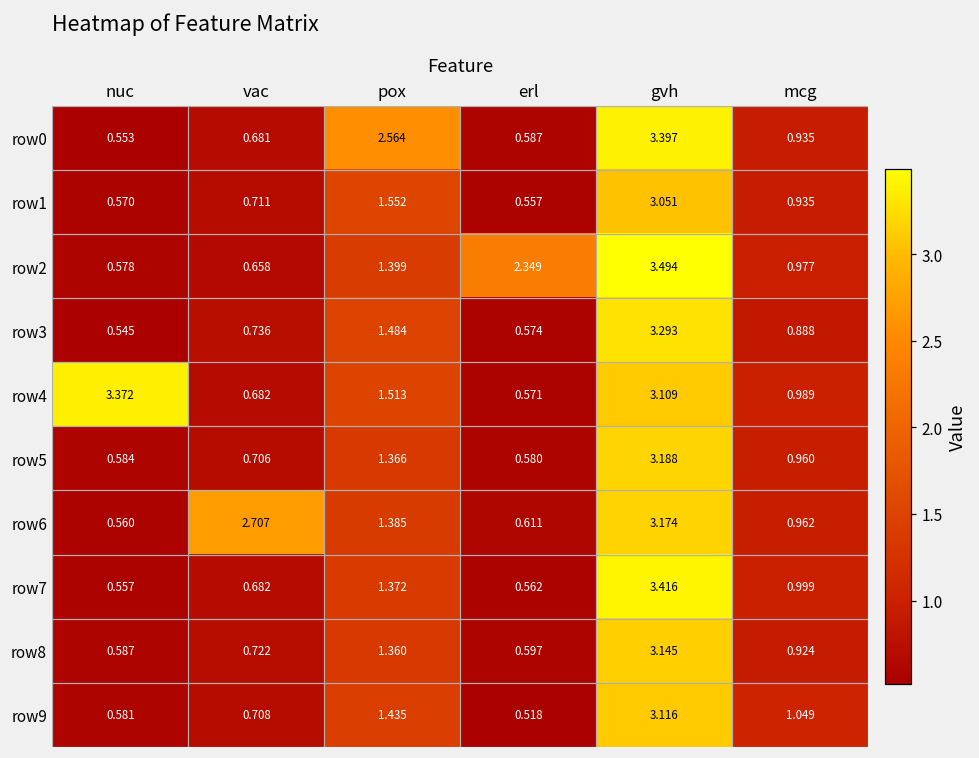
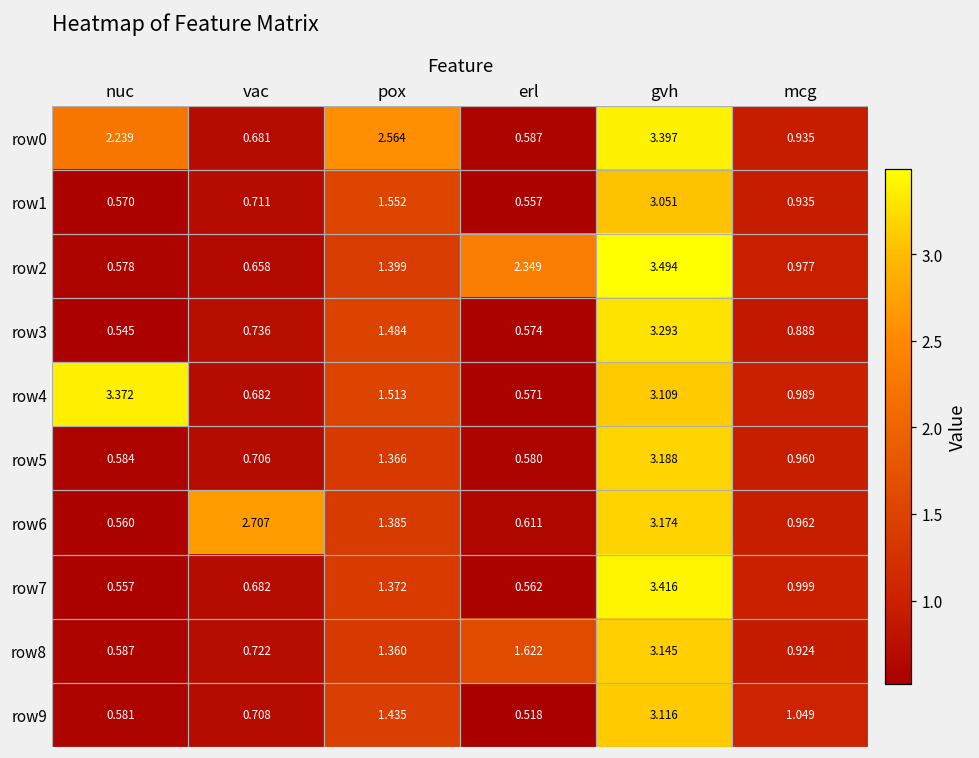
row0, nuc: 0.553 -> 2.239
row8, erl: 0.597 -> 1.622
